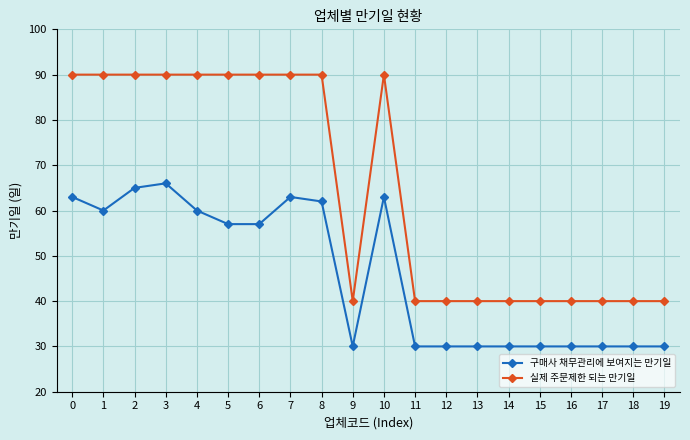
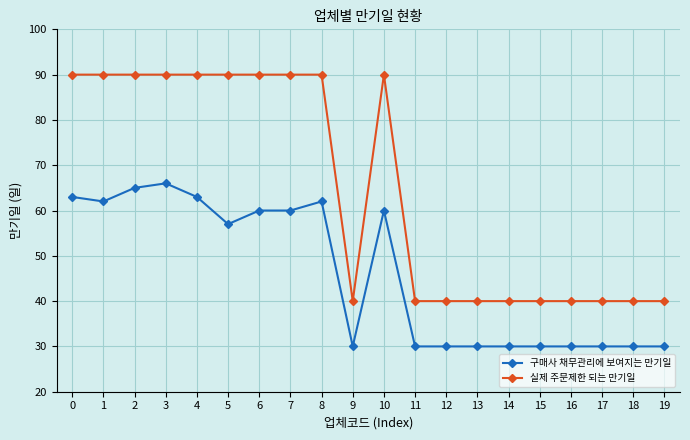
구매사 채무관리에 보여지는 만기일, 1: 60 -> 62
구매사 채무관리에 보여지는 만기일, 4: 60 -> 63
구매사 채무관리에 보여지는 만기일, 6: 57 -> 60
구매사 채무관리에 보여지는 만기일, 7: 63 -> 60
구매사 채무관리에 보여지는 만기일, 10: 63 -> 60
